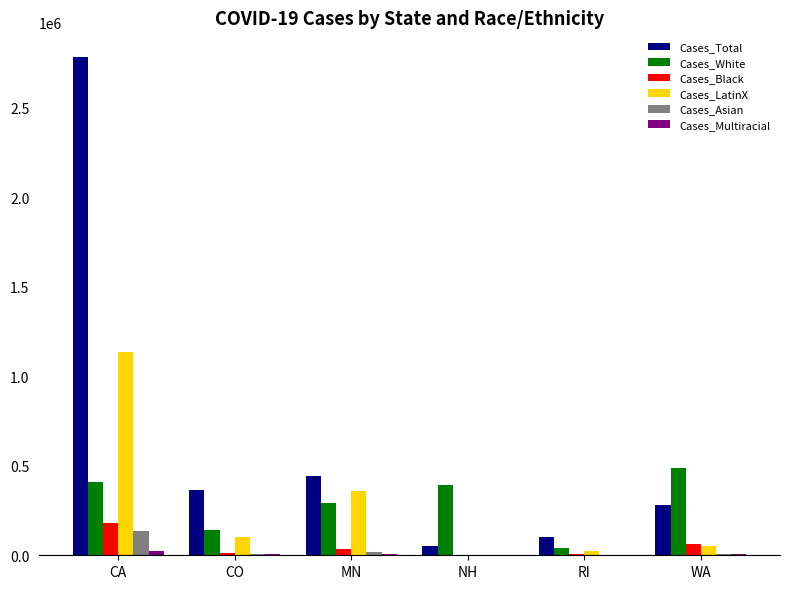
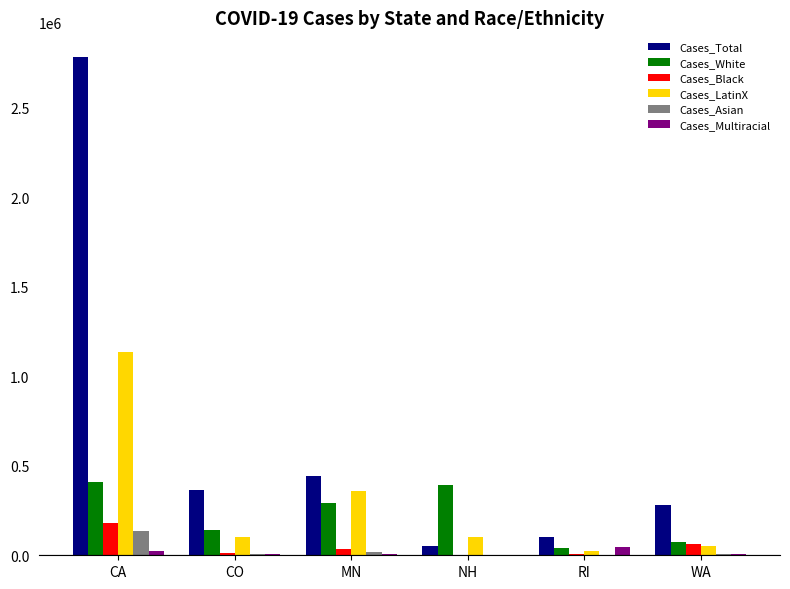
Cases_LatinX, NH: 0 -> 100000
Cases_Multiracial, RI: 0 -> 50000
Cases_White, WA: 490000 -> 70000
